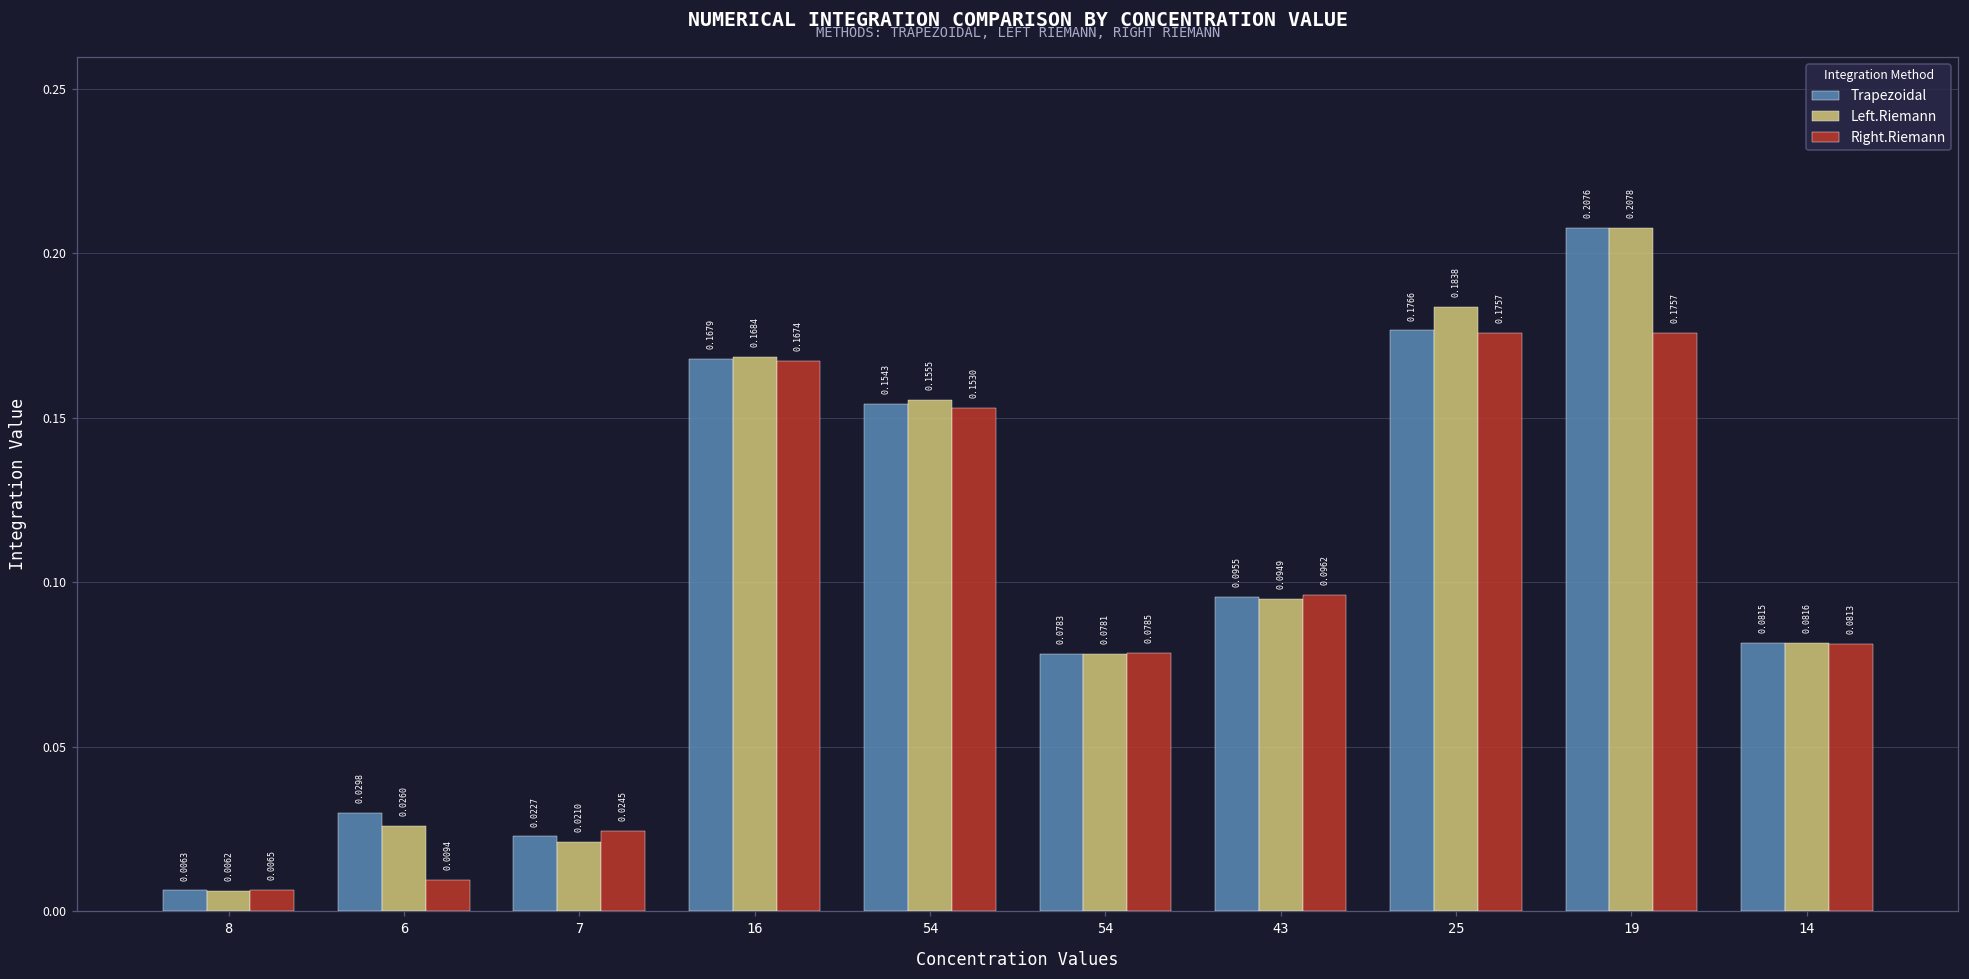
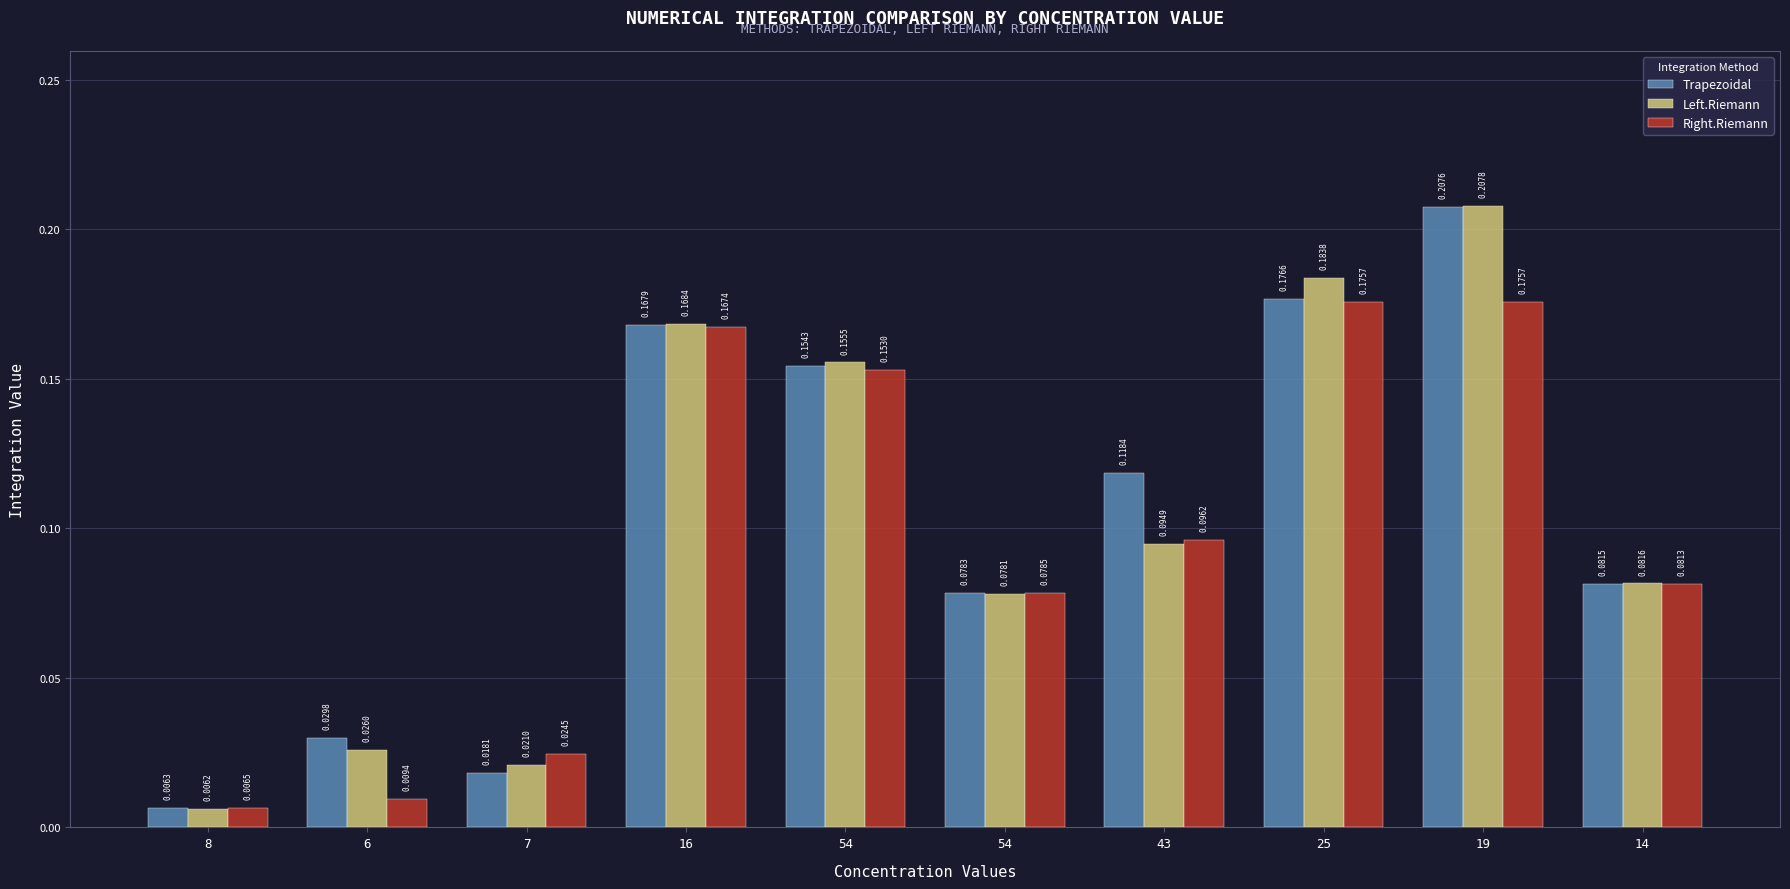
Trapezoidal, 7: 0.0227 -> 0.0181
Trapezoidal, 43: 0.0955 -> 0.1184
